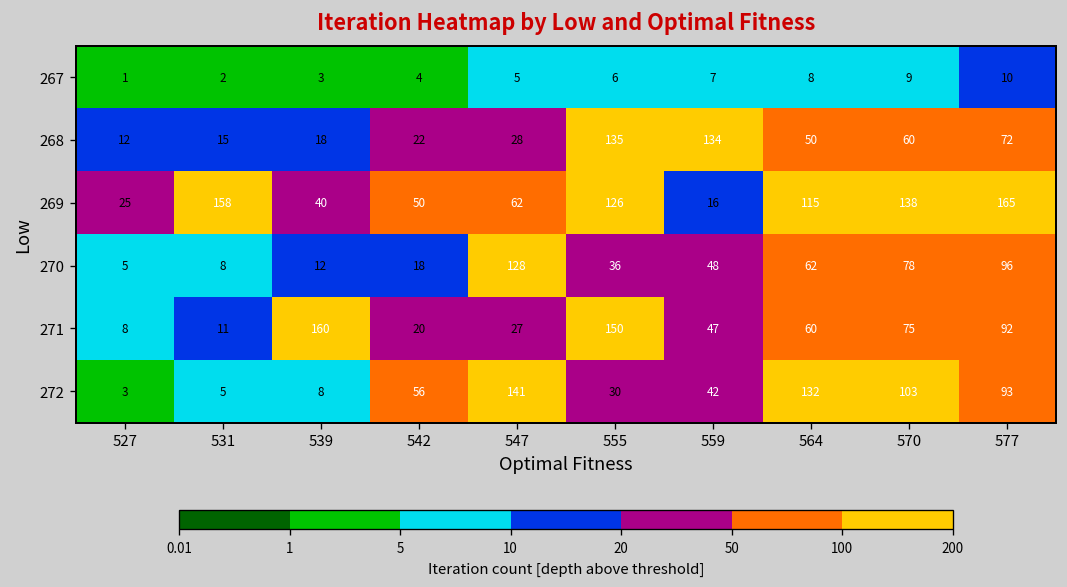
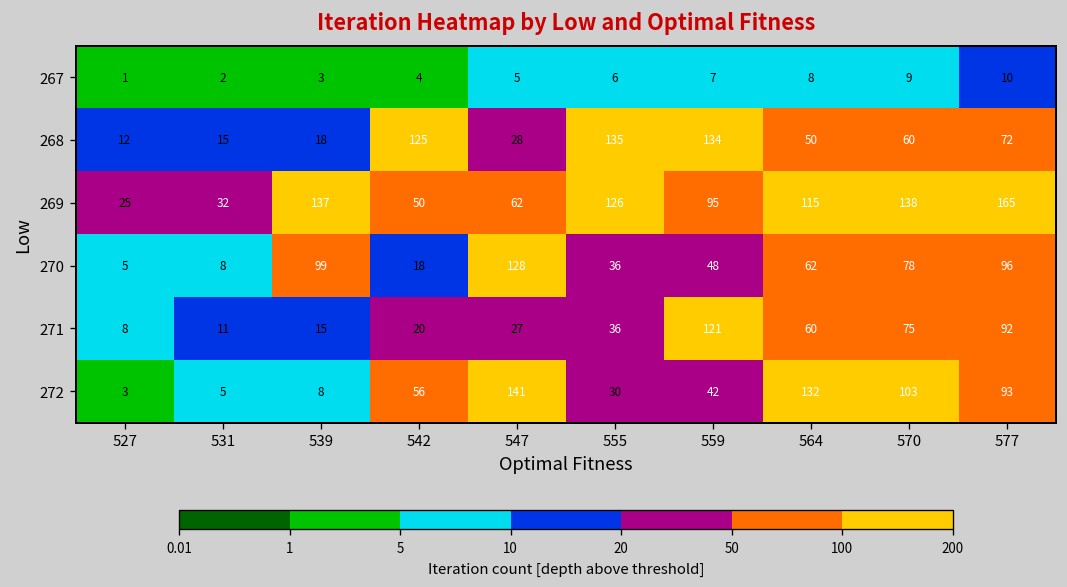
268, 542: 22 -> 125
269, 531: 158 -> 32
269, 539: 40 -> 137
269, 559: 16 -> 95
270, 539: 12 -> 99
271, 539: 160 -> 15
271, 555: 150 -> 36
271, 559: 47 -> 121
